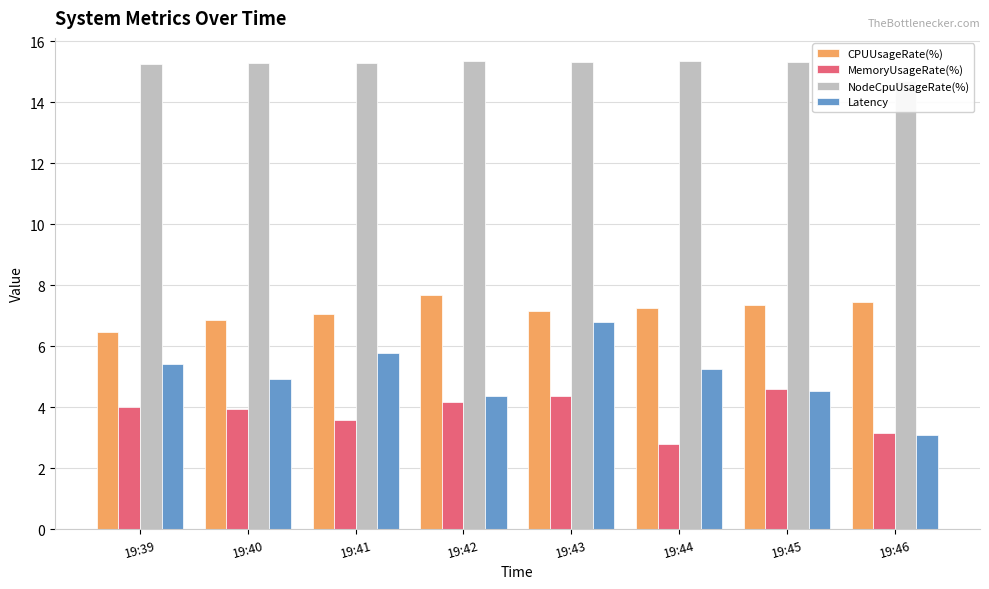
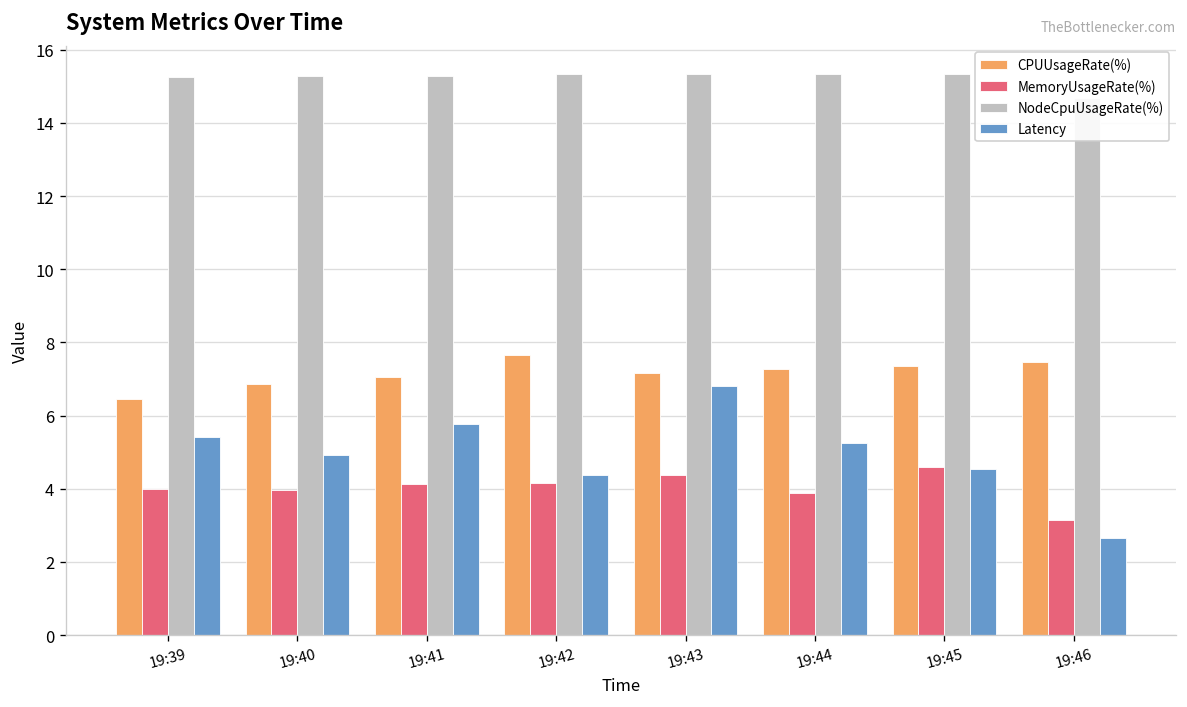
MemoryUsageRate(%), 19:41: 3.6 -> 4.1
MemoryUsageRate(%), 19:44: 2.8 -> 3.9
Latency, 19:46: 3.1 -> 2.7
